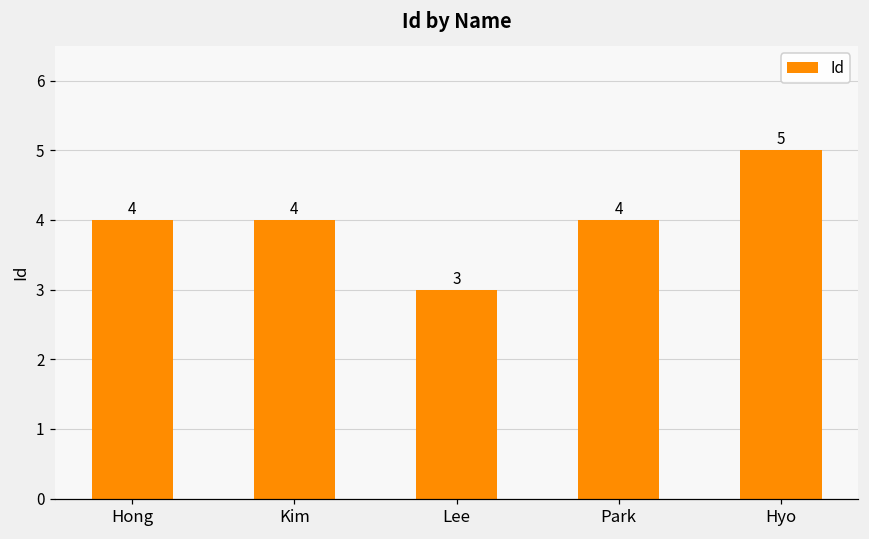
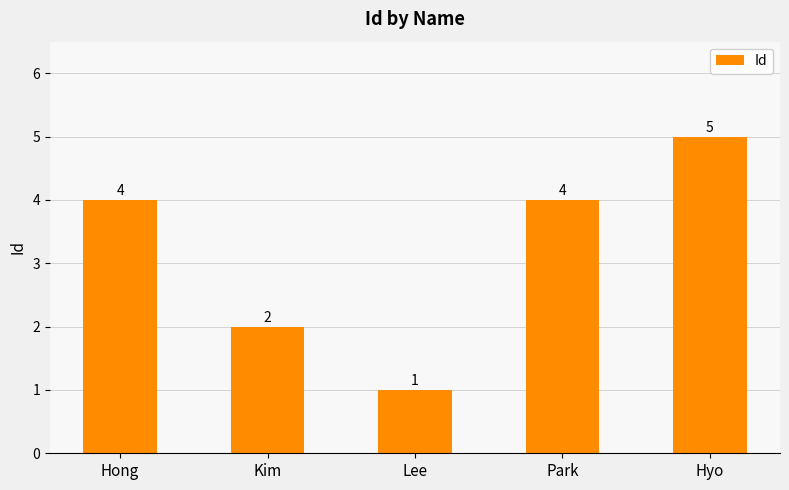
Kim: 4 -> 2
Lee: 3 -> 1
